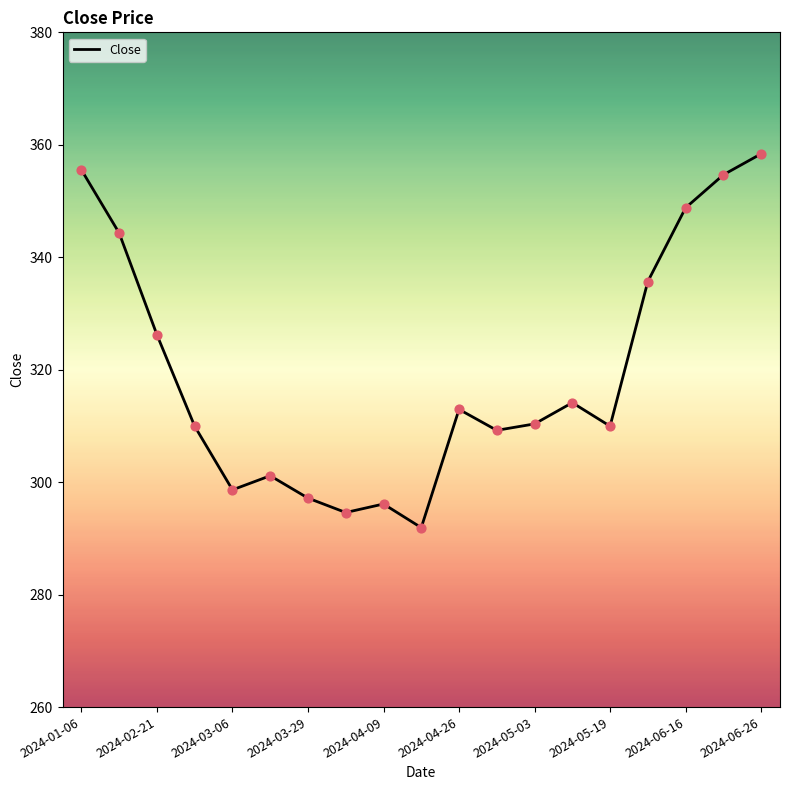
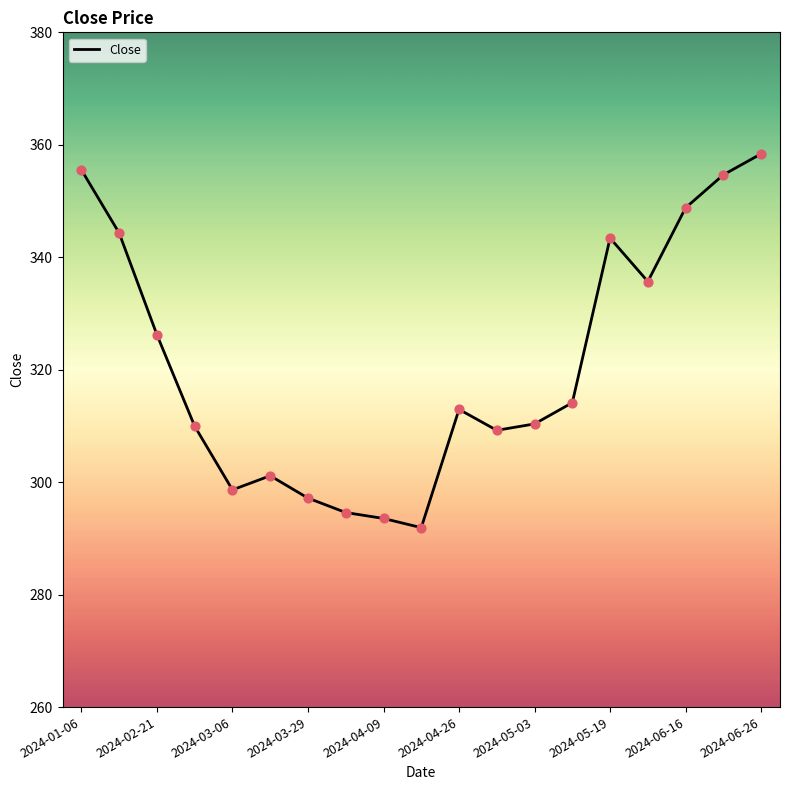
2024-04-09: 296 -> 294
2024-05-19: 310 -> 343
